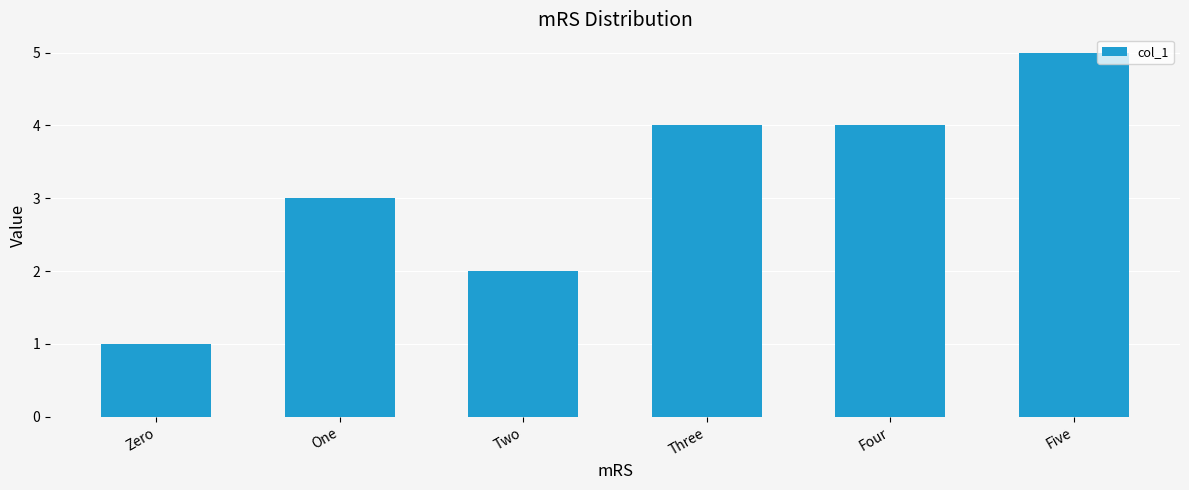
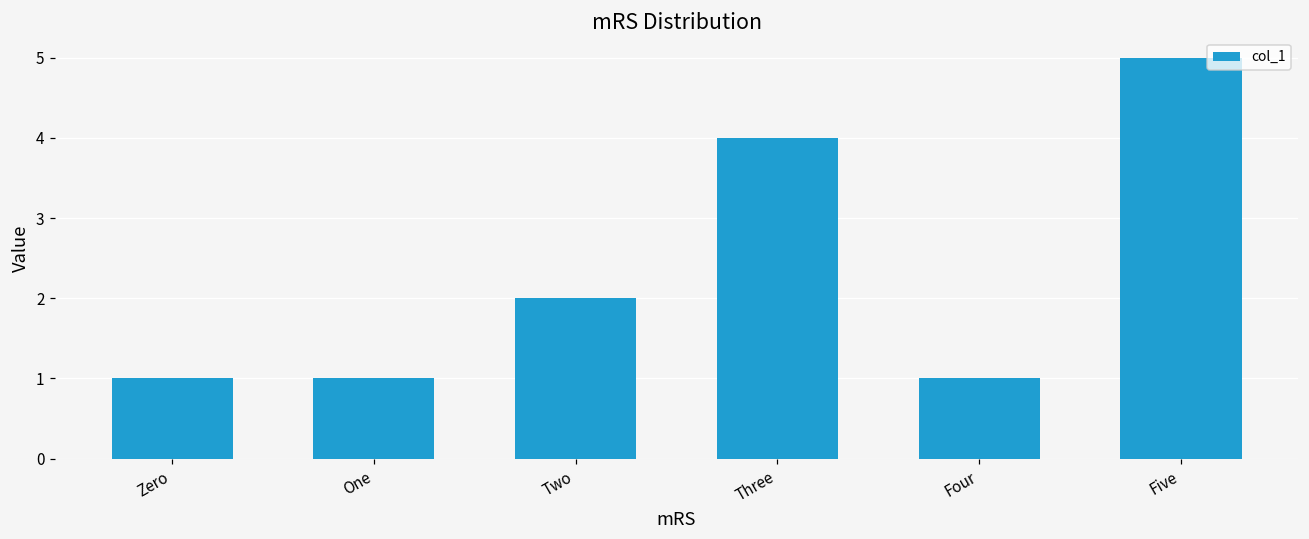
One: 3 -> 1
Four: 4 -> 1
